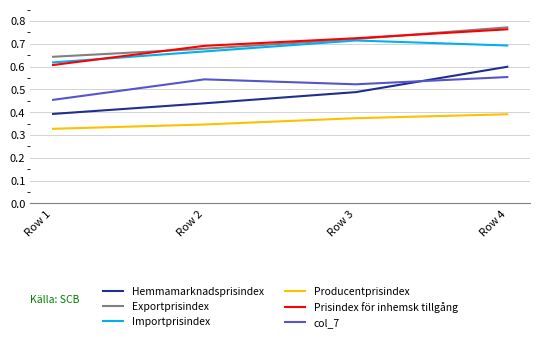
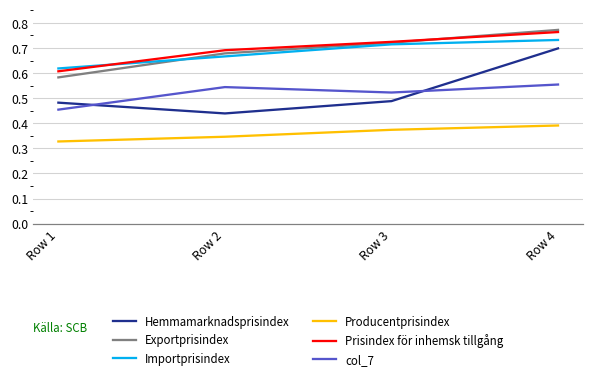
Hemmamarknadsprisindex, Row 1: 0.39 -> 0.48
Exportprisindex, Row 1: 0.64 -> 0.58
Hemmamarknadsprisindex, Row 4: 0.60 -> 0.70
Importprisindex, Row 4: 0.69 -> 0.73
